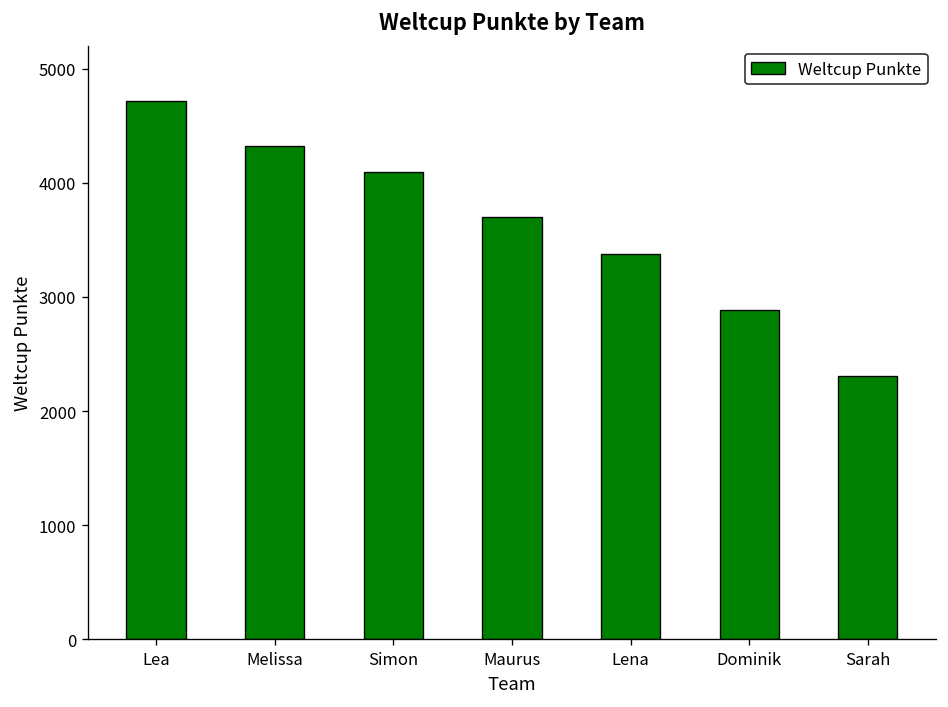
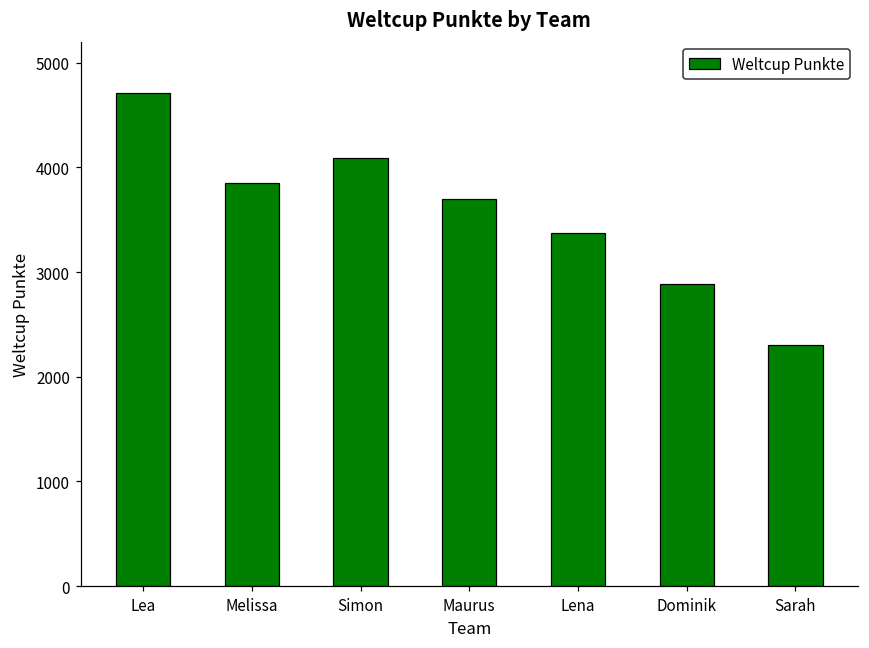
Melissa: 4300 -> 3900
